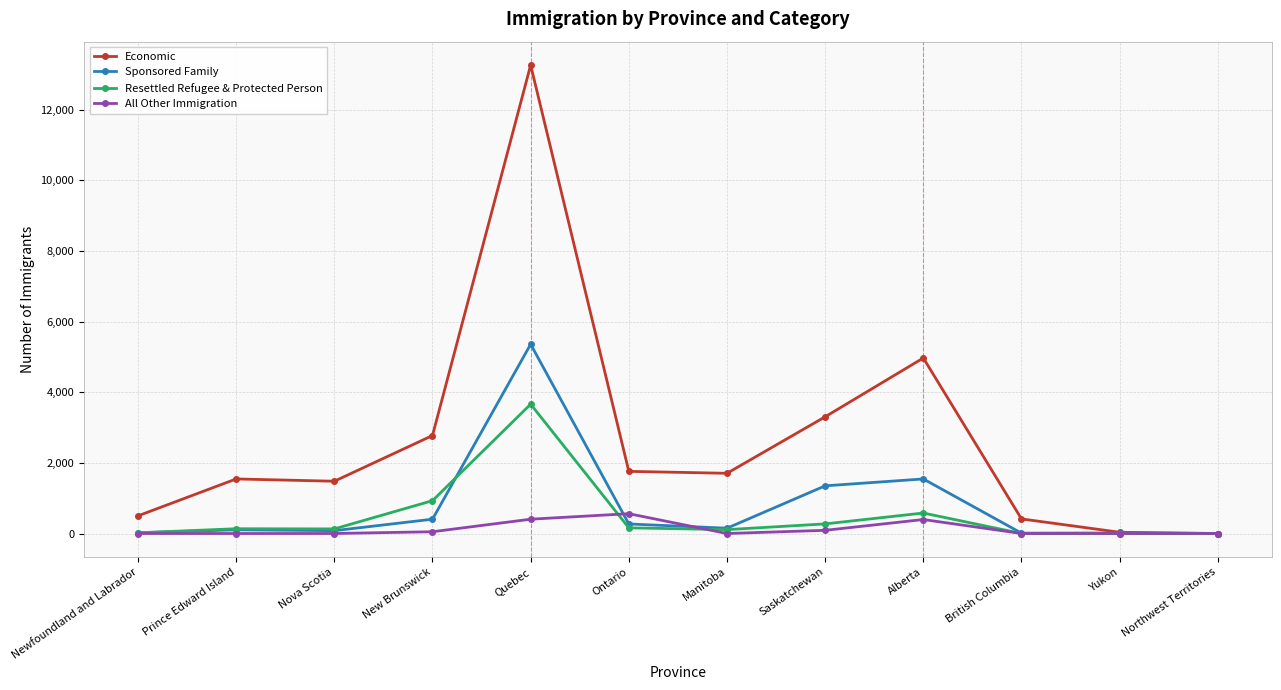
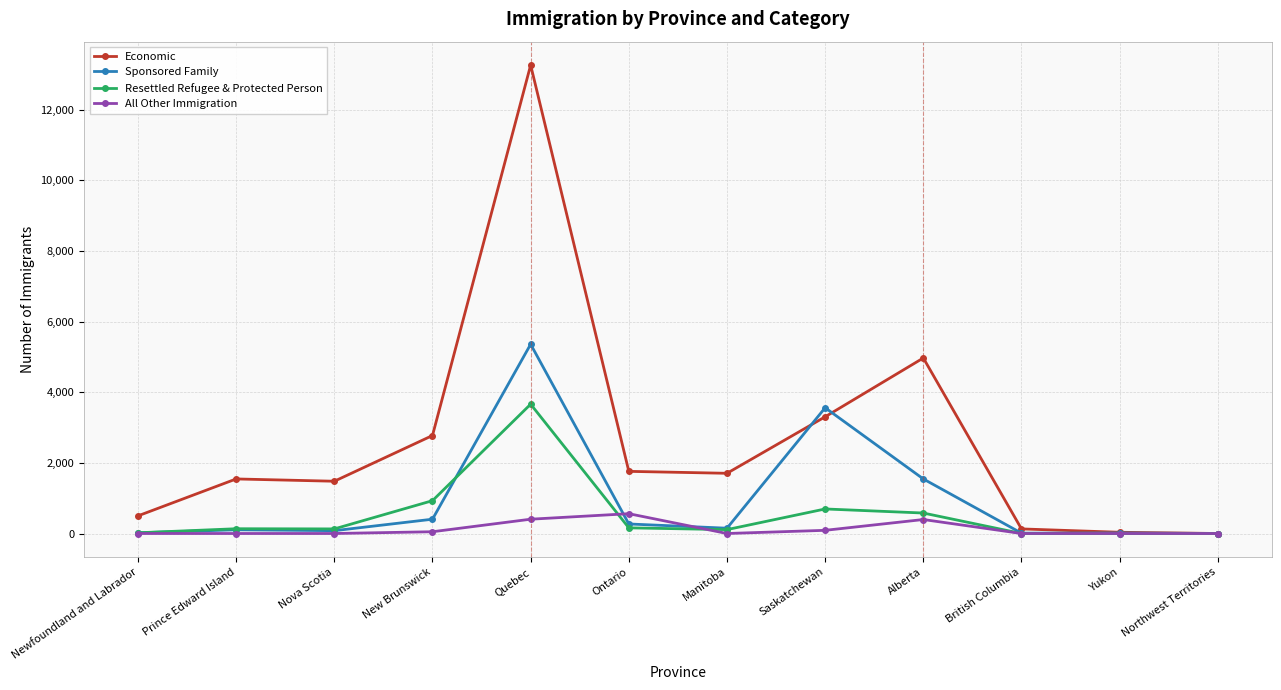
Sponsored Family, Saskatchewan: 1,400 -> 3,600
Resettled Refugee & Protected Person, Saskatchewan: 300 -> 700
Economic, British Columbia: 400 -> 100
